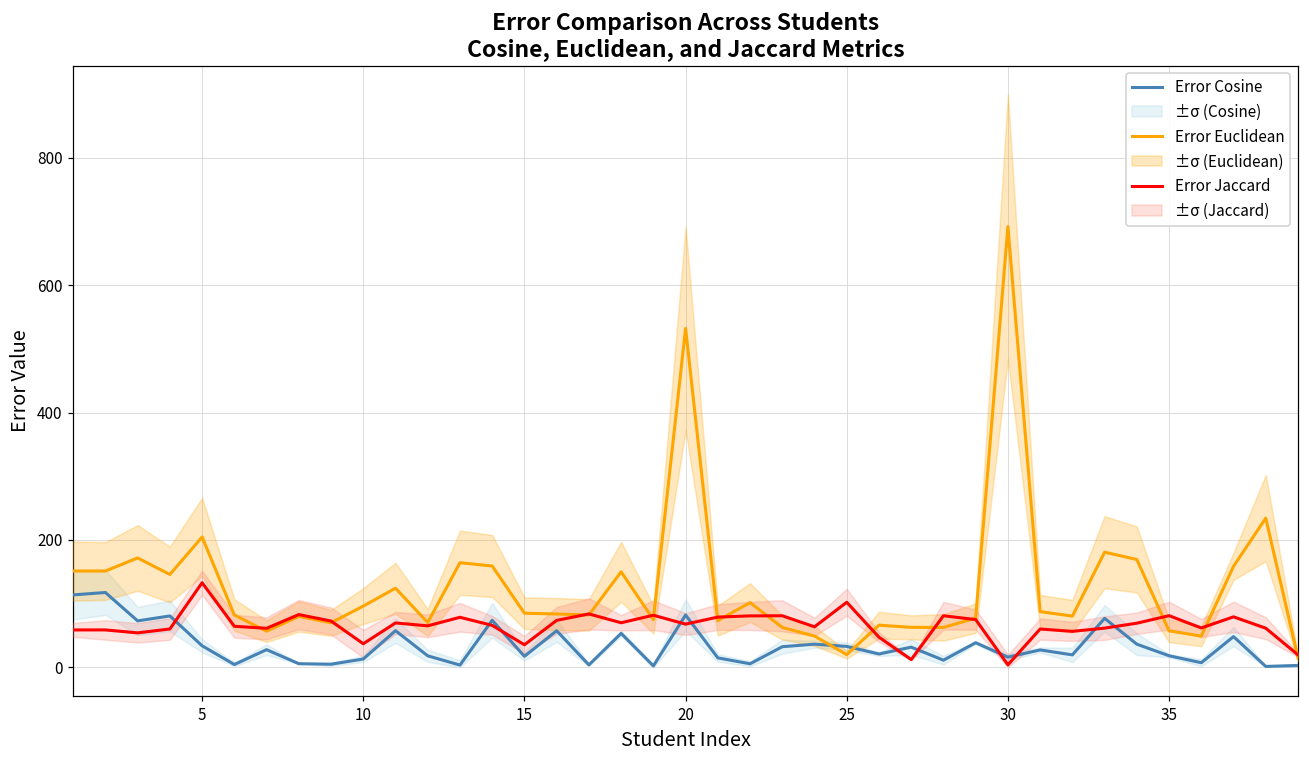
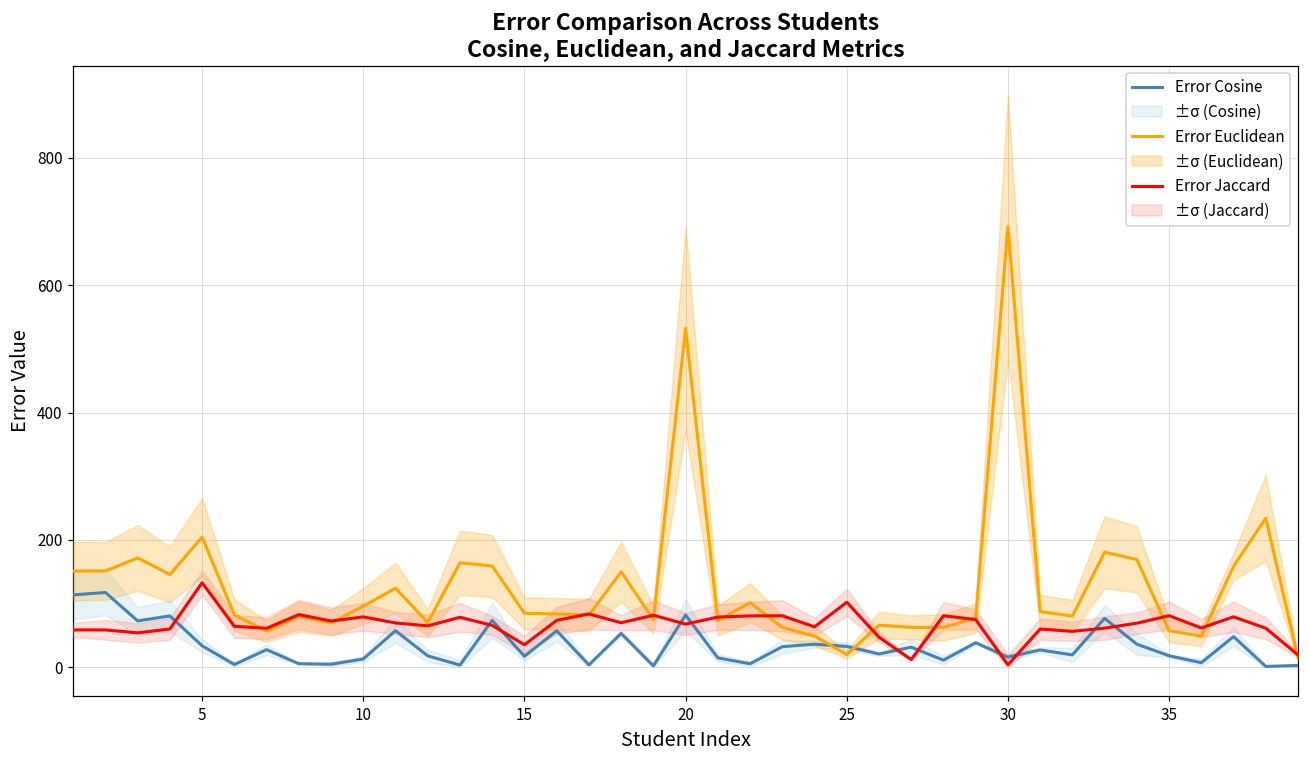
Error Jaccard, 10: 40 -> 80
